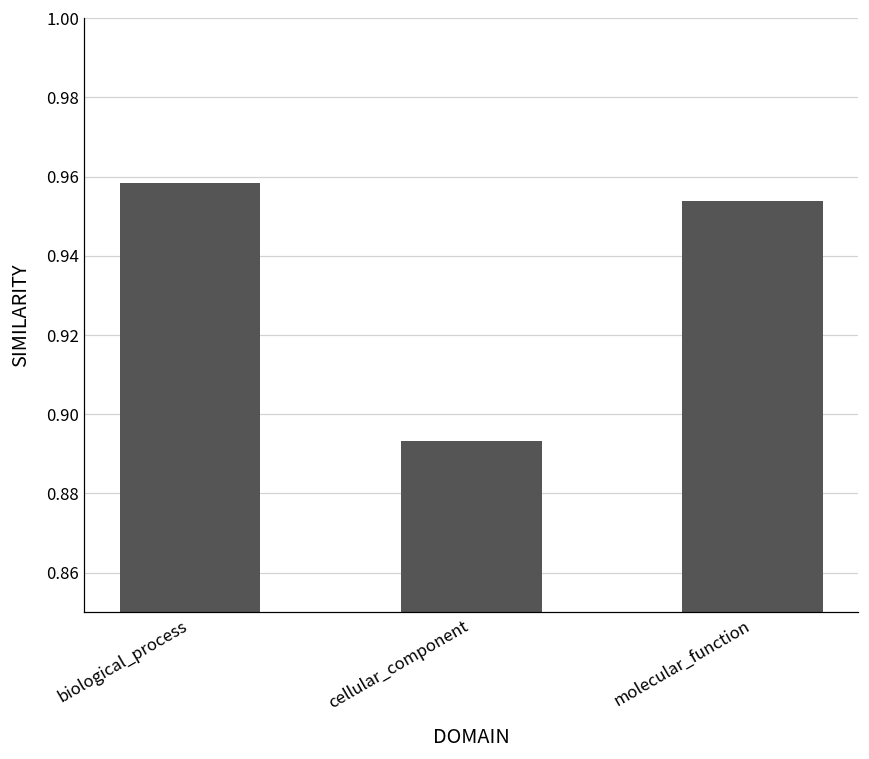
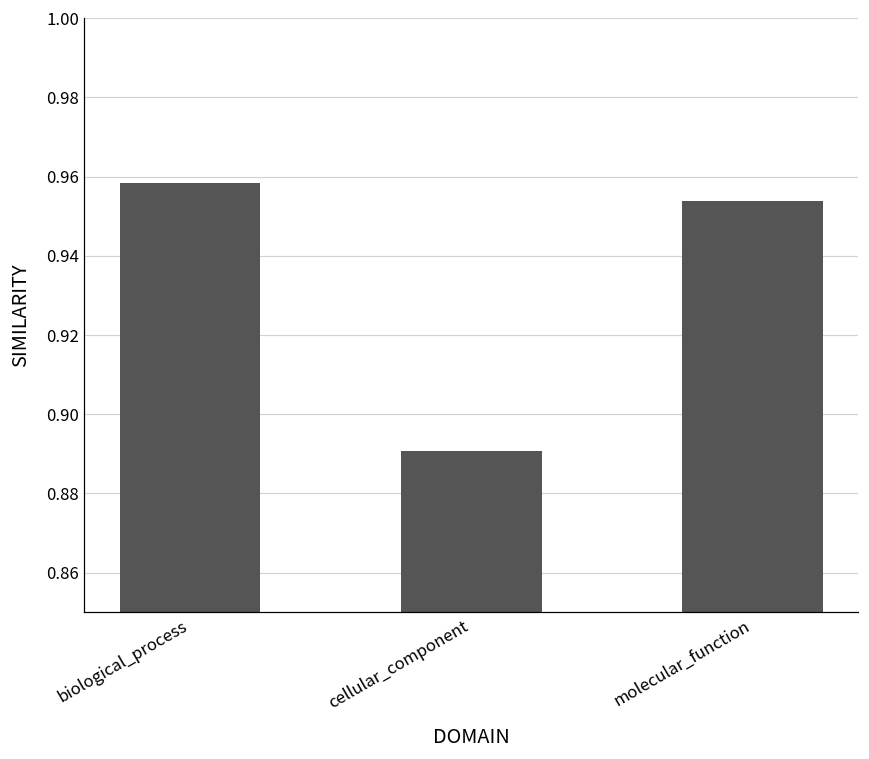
cellular_component: 0.893 -> 0.891
